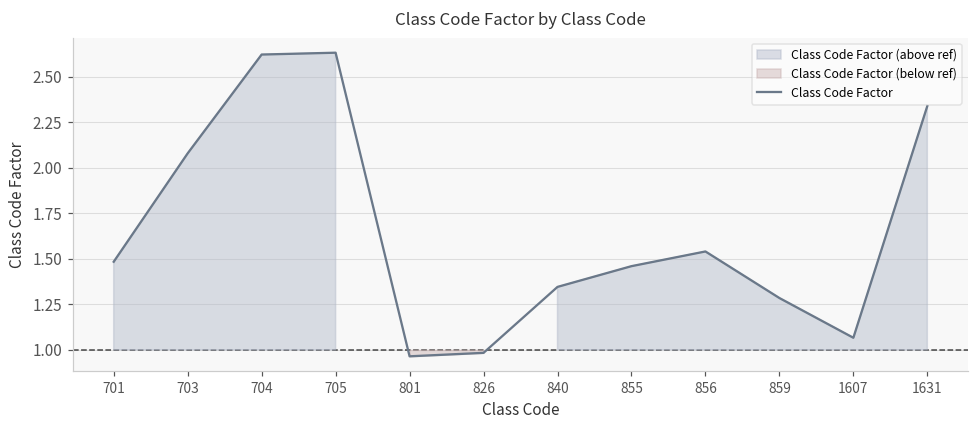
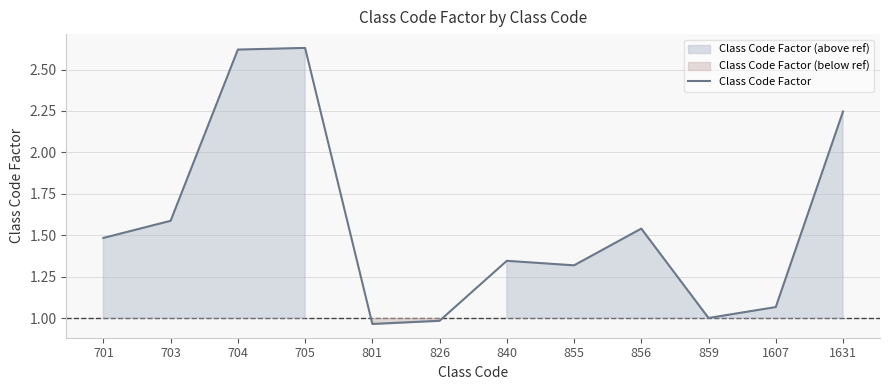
Class Code Factor, 703: 2.08 -> 1.59
Class Code Factor, 855: 1.46 -> 1.32
Class Code Factor, 859: 1.28 -> 1.00
Class Code Factor, 1631: 2.34 -> 2.25
